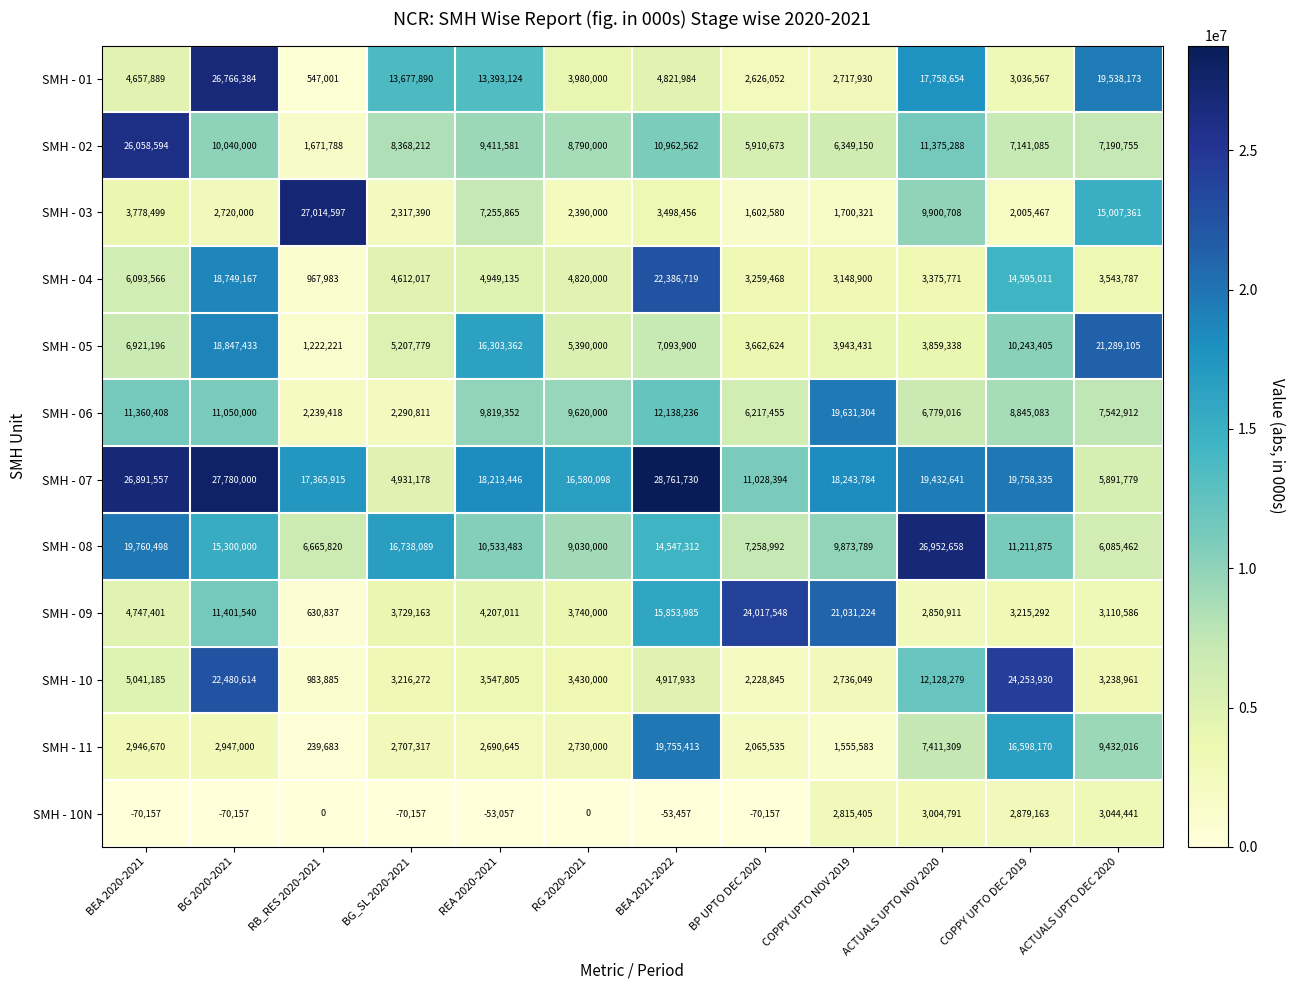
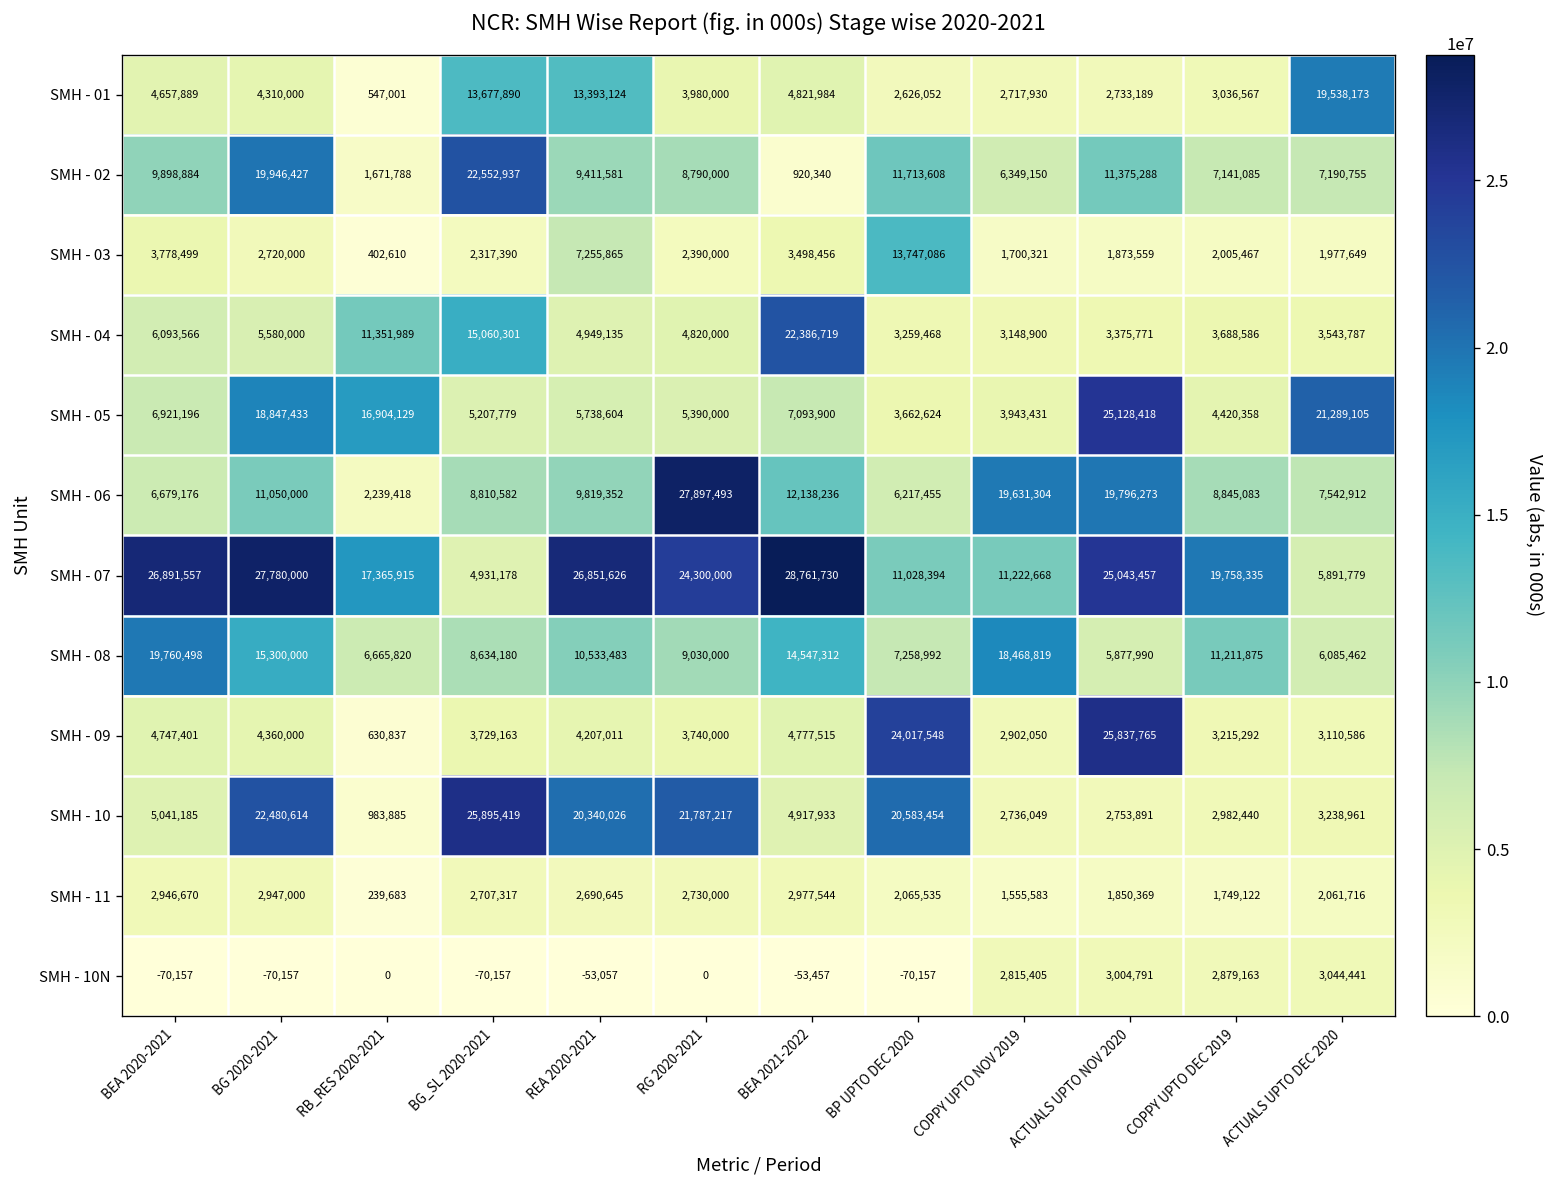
SMH - 01, BG 2020-2021: 26,766,384 -> 4,310,000
SMH - 01, ACTUALS UPTO NOV 2020: 17,758,654 -> 2,733,189
SMH - 02, BEA 2020-2021: 26,058,594 -> 9,898,884
SMH - 02, BG 2020-2021: 10,040,000 -> 19,946,427
SMH - 02, BG_SL 2020-2021: 8,368,212 -> 22,552,937
SMH - 02, BEA 2021-2022: 10,962,562 -> 920,340
SMH - 02, BP UPTO DEC 2020: 5,910,673 -> 11,713,608
SMH - 03, RB_RES 2020-2021: 27,014,597 -> 402,610
SMH - 03, BP UPTO DEC 2020: 1,602,580 -> 13,747,086
SMH - 03, ACTUALS UPTO NOV 2020: 9,900,708 -> 1,873,559
SMH - 03, ACTUALS UPTO DEC 2020: 15,007,361 -> 1,977,649
SMH - 04, BG 2020-2021: 18,749,167 -> 5,580,000
SMH - 04, RB_RES 2020-2021: 967,983 -> 11,351,989
SMH - 04, BG_SL 2020-2021: 4,612,017 -> 15,060,301
SMH - 04, COPPY UPTO DEC 2019: 14,595,011 -> 3,688,586
SMH - 05, RB_RES 2020-2021: 1,222,221 -> 16,904,129
SMH - 05, REA 2020-2021: 16,303,362 -> 5,738,604
SMH - 05, ACTUALS UPTO NOV 2020: 3,859,338 -> 25,128,418
SMH - 05, COPPY UPTO DEC 2019: 10,243,405 -> 4,420,358
SMH - 06, BEA 2020-2021: 11,360,408 -> 6,679,176
SMH - 06, BG_SL 2020-2021: 2,290,811 -> 8,810,582
SMH - 06, RG 2020-2021: 9,620,000 -> 27,897,493
SMH - 06, ACTUALS UPTO NOV 2020: 6,779,016 -> 19,796,273
SMH - 07, REA 2020-2021: 18,213,446 -> 26,851,626
SMH - 07, RG 2020-2021: 16,580,098 -> 24,300,000
SMH - 07, COPPY UPTO NOV 2019: 18,243,784 -> 11,222,668
SMH - 07, ACTUALS UPTO NOV 2020: 19,432,641 -> 25,043,457
SMH - 08, BG_SL 2020-2021: 16,738,089 -> 8,634,180
SMH - 08, COPPY UPTO NOV 2019: 9,873,789 -> 18,468,819
SMH - 08, ACTUALS UPTO NOV 2020: 26,952,658 -> 5,877,990
SMH - 09, BG 2020-2021: 11,401,540 -> 4,360,000
SMH - 09, BEA 2021-2022: 15,853,985 -> 4,777,515
SMH - 09, COPPY UPTO NOV 2019: 21,031,224 -> 2,902,050
SMH - 09, ACTUALS UPTO NOV 2020: 2,850,911 -> 25,837,765
SMH - 10, BG_SL 2020-2021: 3,216,272 -> 25,895,419
SMH - 10, REA 2020-2021: 3,547,805 -> 20,340,026
SMH - 10, RG 2020-2021: 3,430,000 -> 21,787,217
SMH - 10, BP UPTO DEC 2020: 2,228,845 -> 20,583,454
SMH - 10, ACTUALS UPTO NOV 2020: 12,128,279 -> 2,753,891
SMH - 10, COPPY UPTO DEC 2019: 24,253,930 -> 2,982,440
SMH - 11, BEA 2021-2022: 19,755,413 -> 2,977,544
SMH - 11, ACTUALS UPTO NOV 2020: 7,411,309 -> 1,850,369
SMH - 11, COPPY UPTO DEC 2019: 16,598,170 -> 1,749,122
SMH - 11, ACTUALS UPTO DEC 2020: 9,432,016 -> 2,061,716
